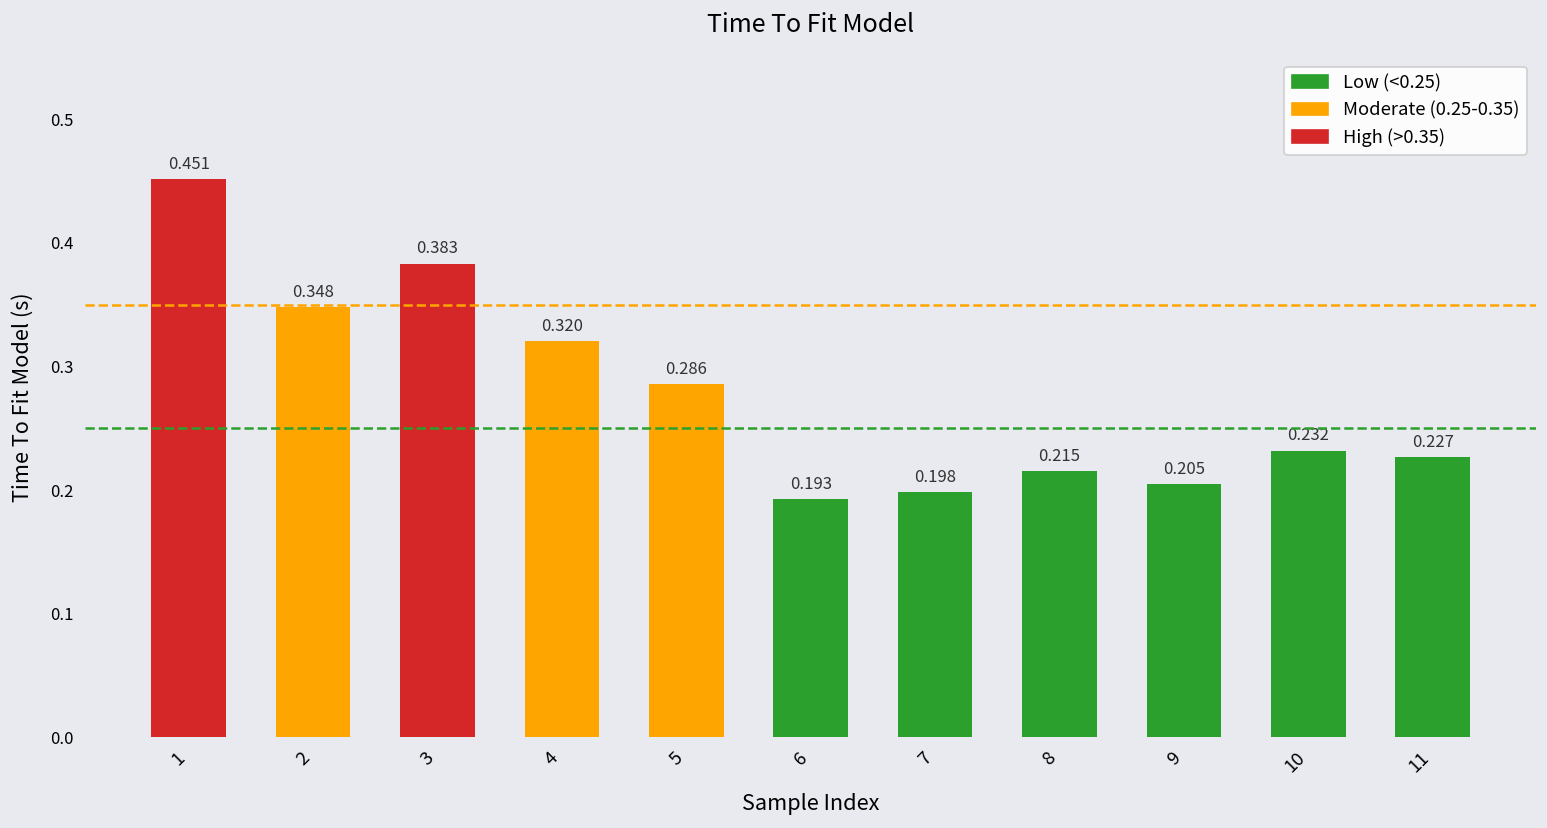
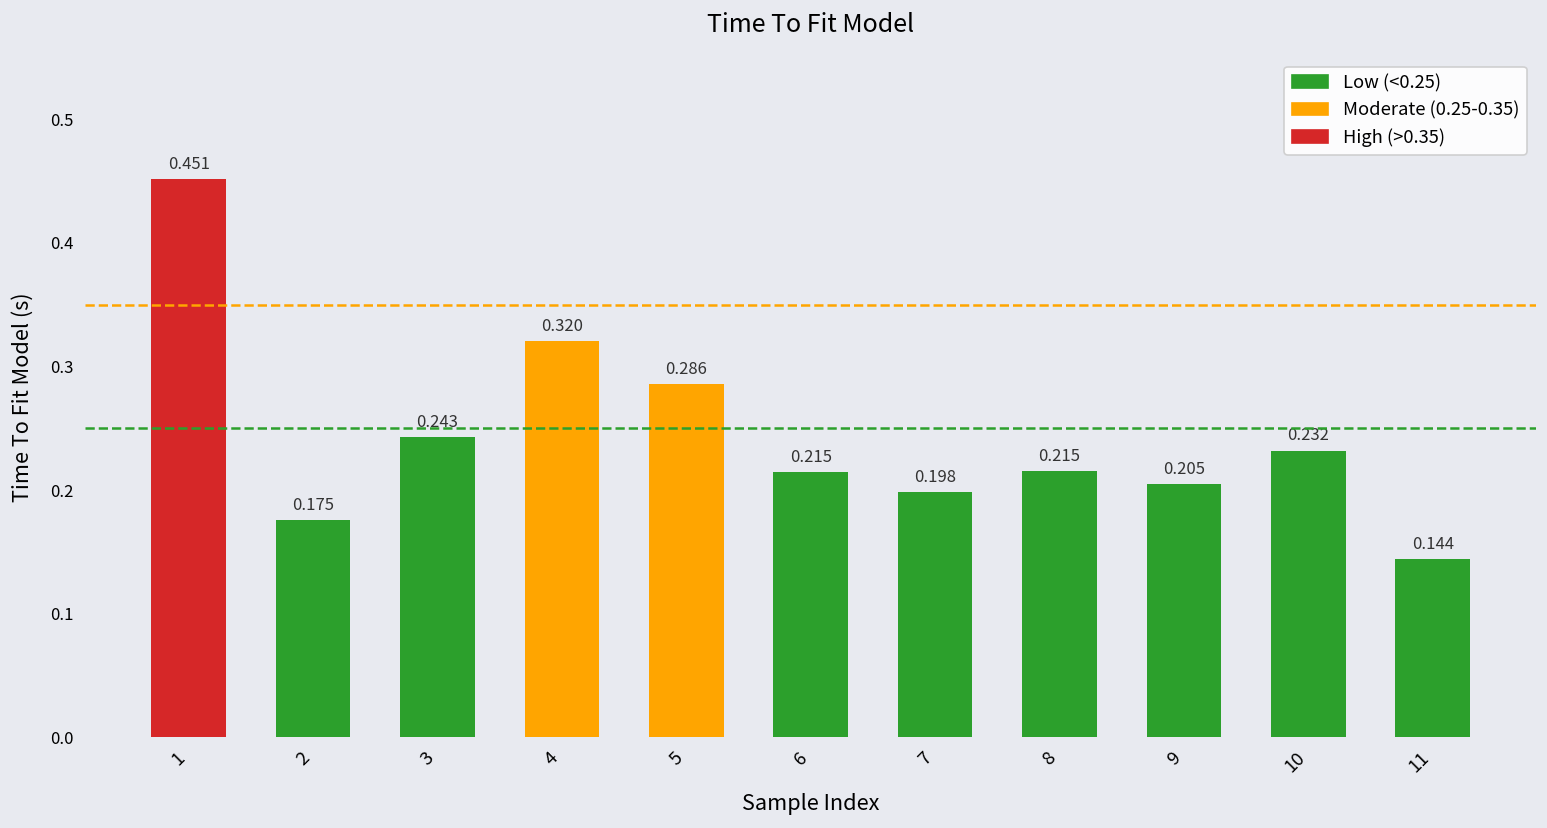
2: 0.348 -> 0.175
3: 0.383 -> 0.243
6: 0.193 -> 0.215
11: 0.227 -> 0.144
